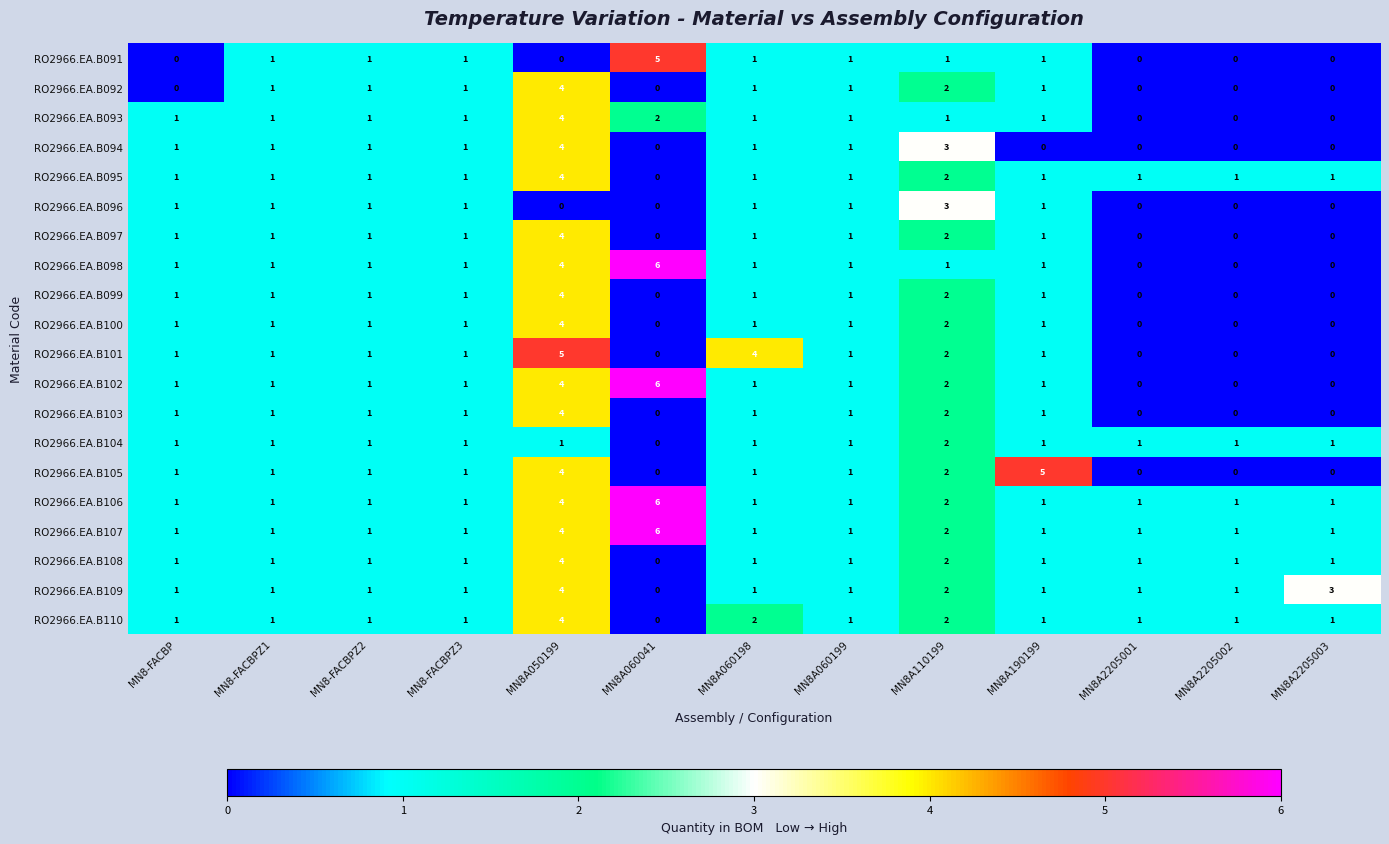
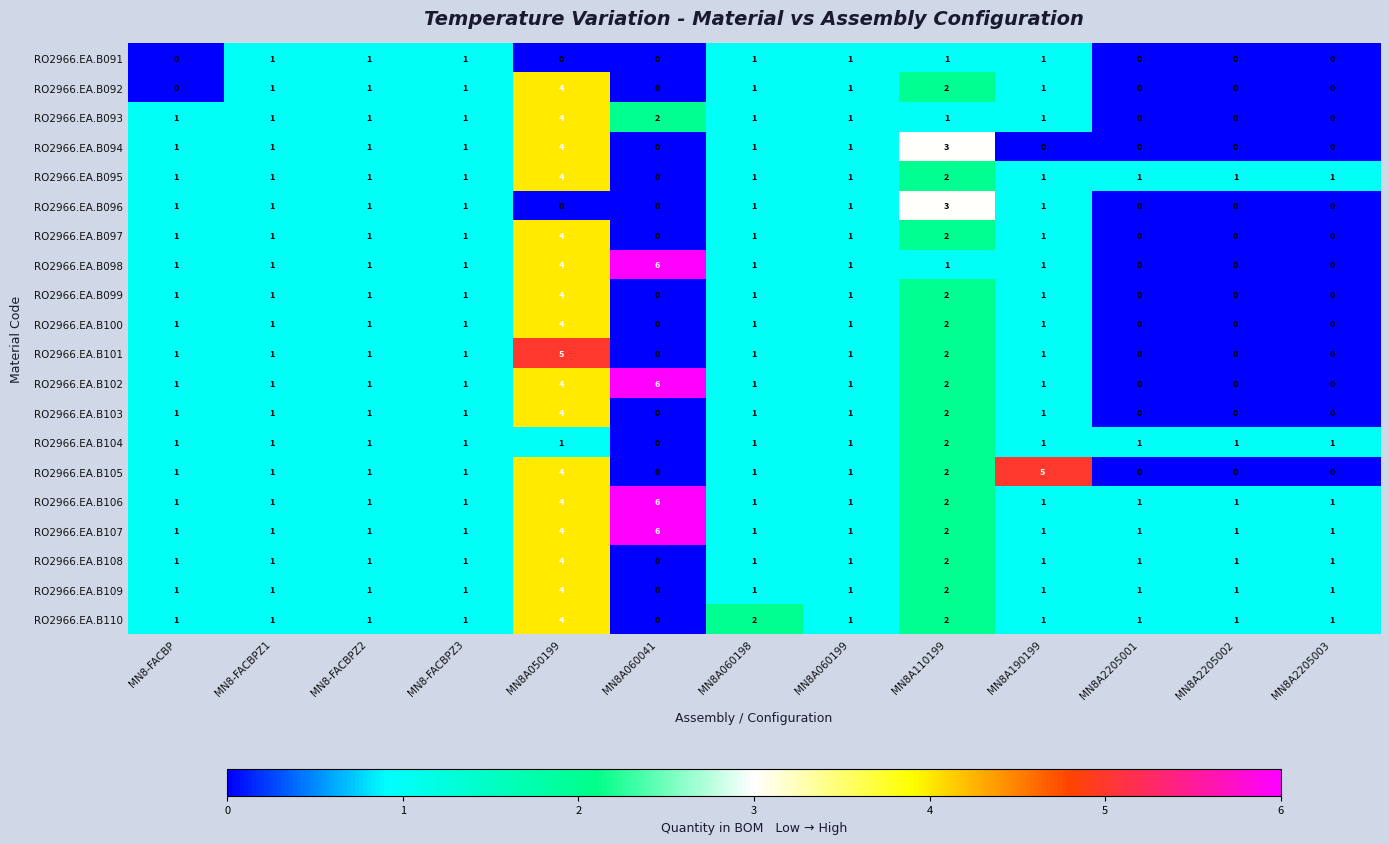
RO2966.EA.B091, MN8A060041: 5 -> 0
RO2966.EA.B101, MN8A060198: 4 -> 1
RO2966.EA.B109, MN8A2205003: 3 -> 1
